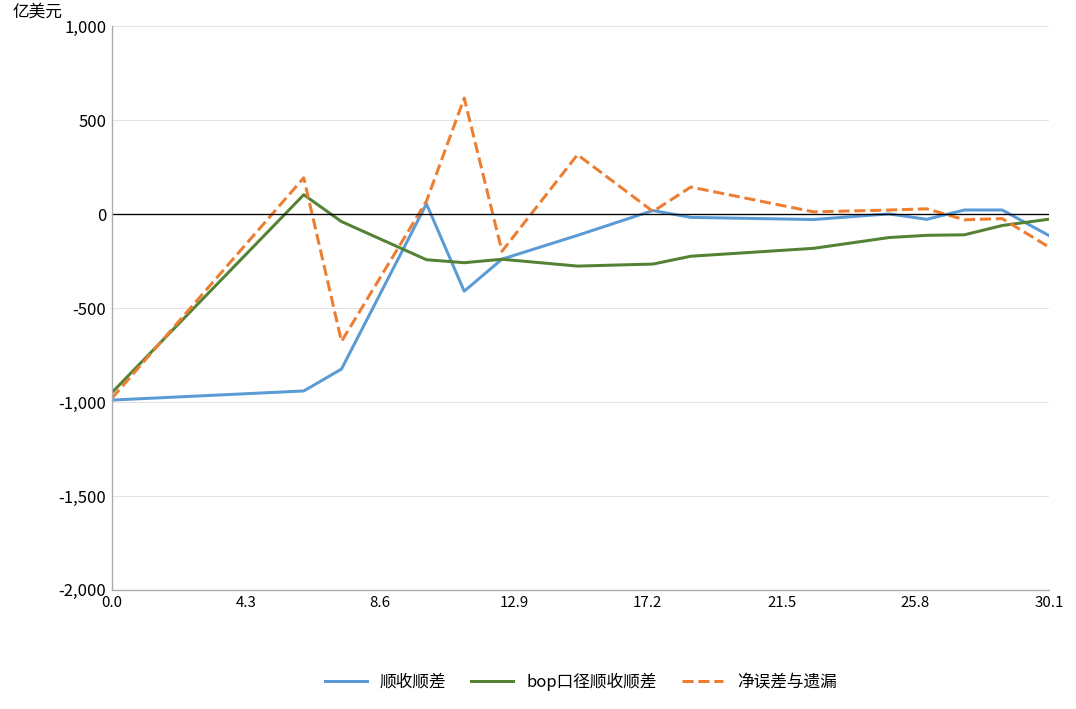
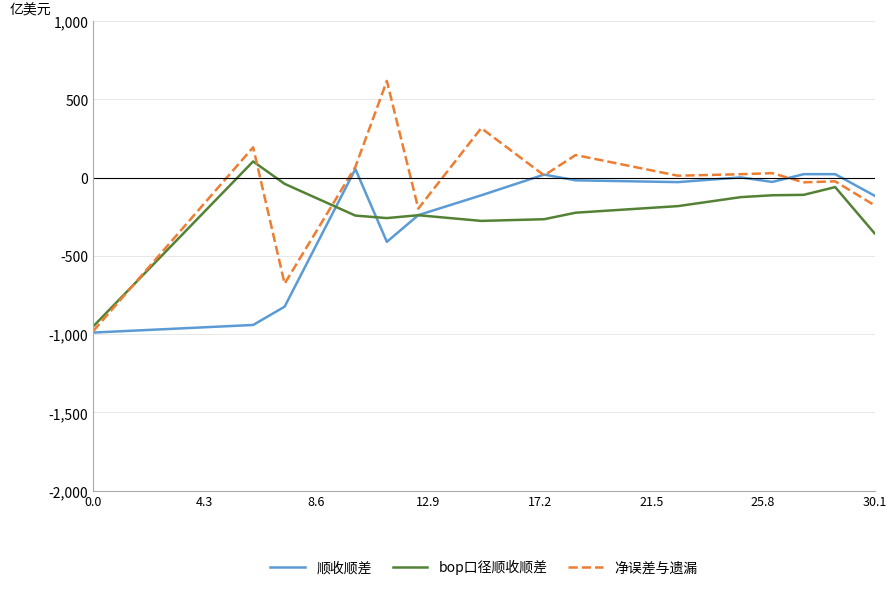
bop口径顺收顺差, 30.1: -30 -> -360
